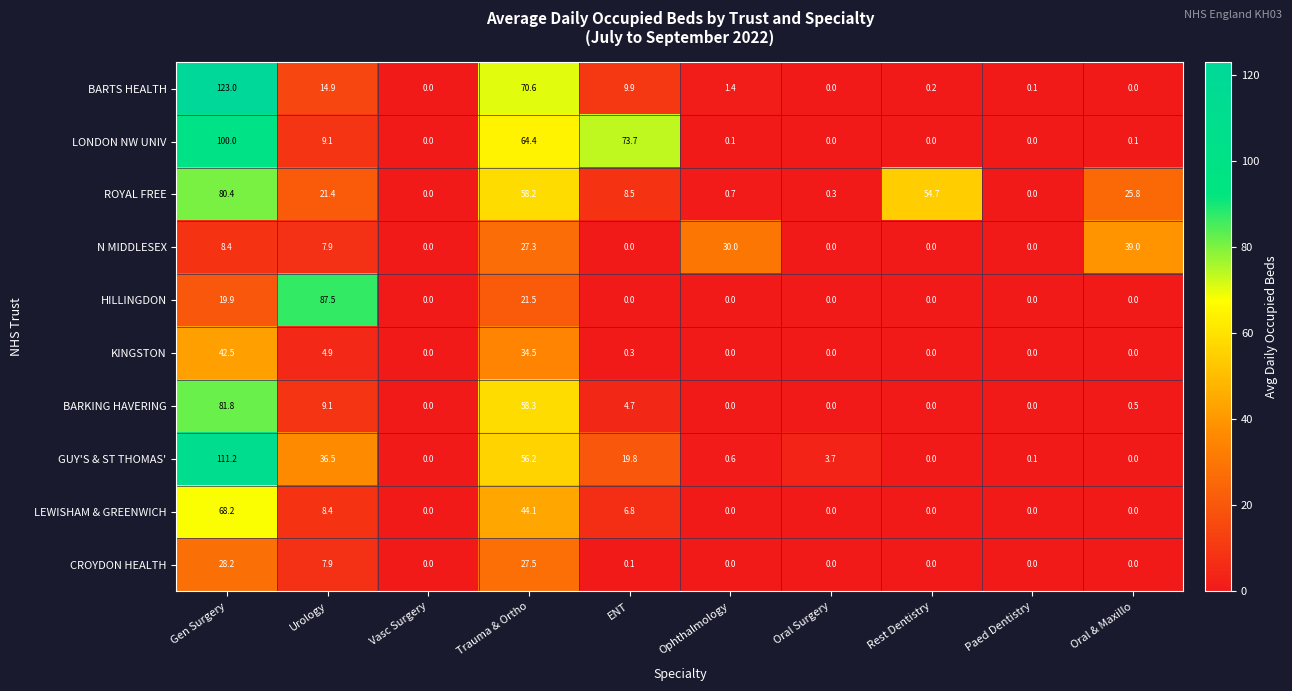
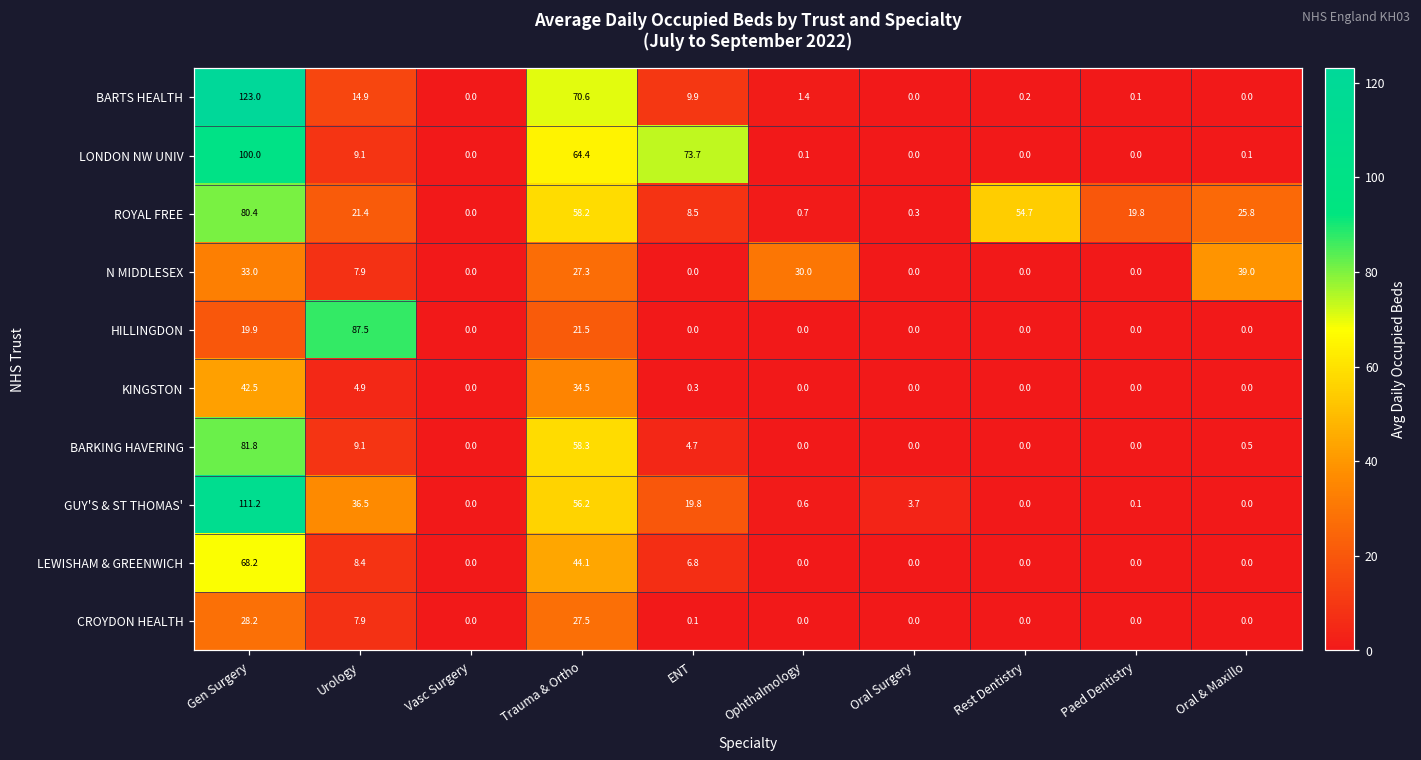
ROYAL FREE, Paed Dentistry: 0.0 -> 19.8
N MIDDLESEX, Gen Surgery: 8.4 -> 33.0
